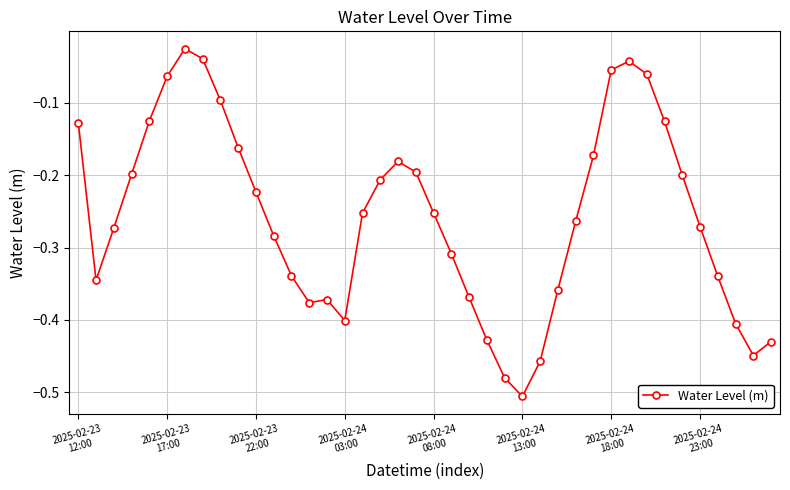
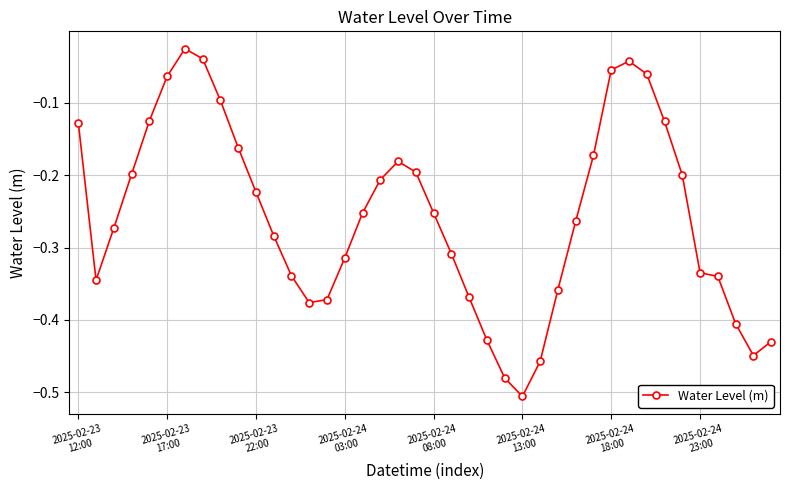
2025-02-24 03:00: -0.40 -> -0.31
2025-02-24 23:00: -0.27 -> -0.33
